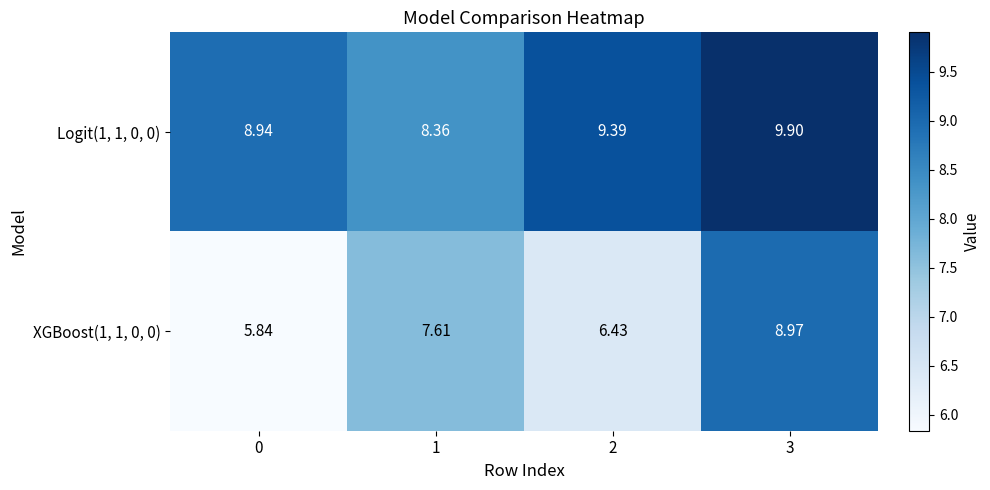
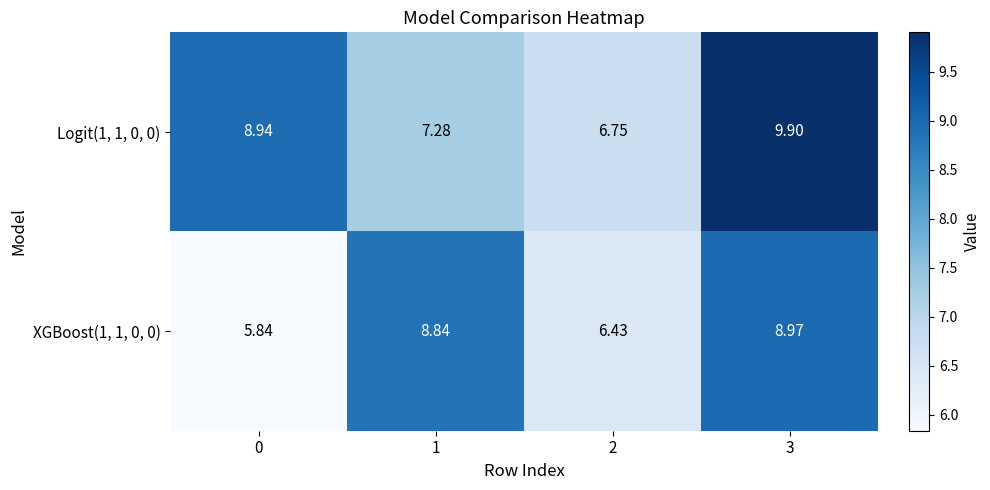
Logit(1, 1, 0, 0), 1: 8.36 -> 7.28
Logit(1, 1, 0, 0), 2: 9.39 -> 6.75
XGBoost(1, 1, 0, 0), 1: 7.61 -> 8.84
